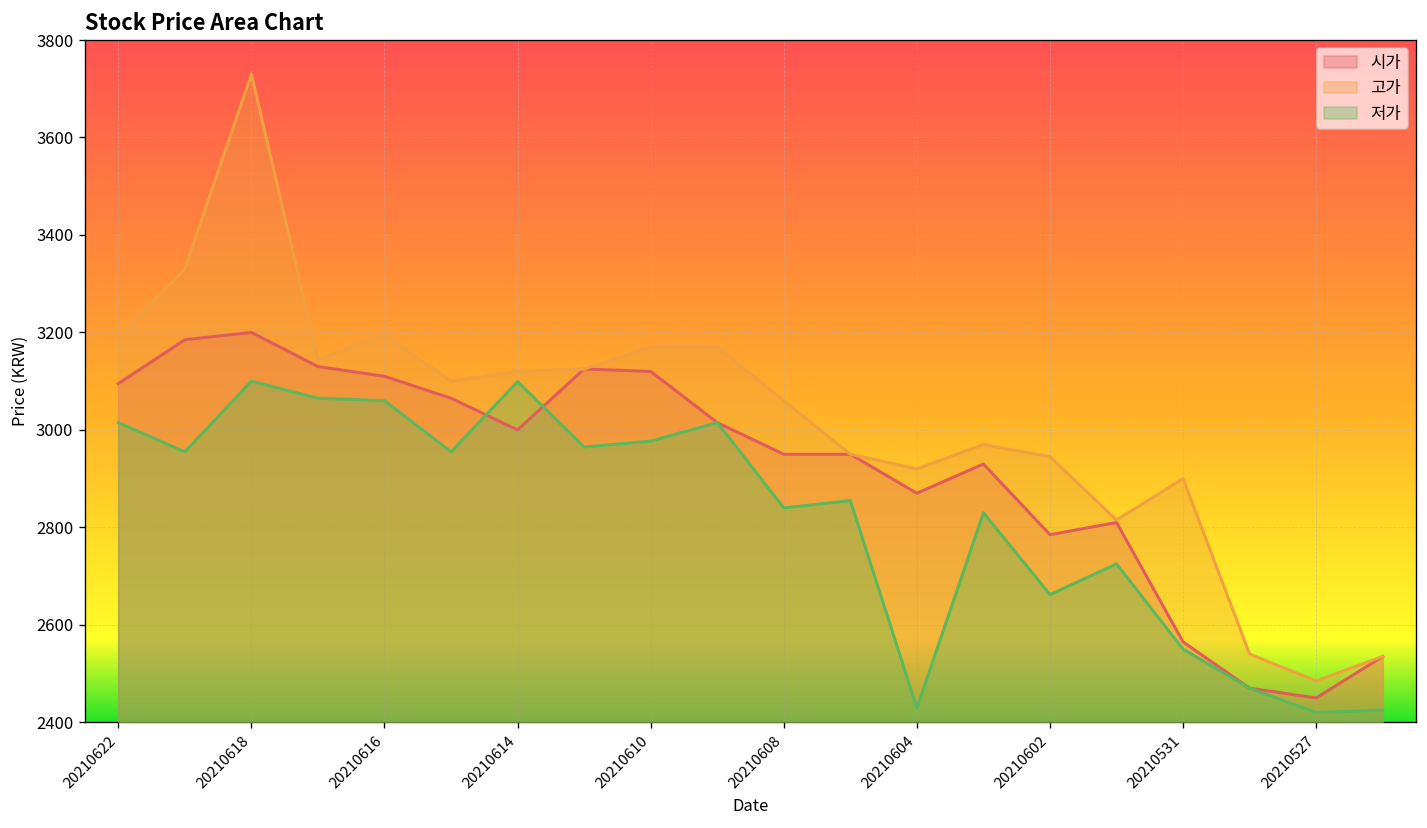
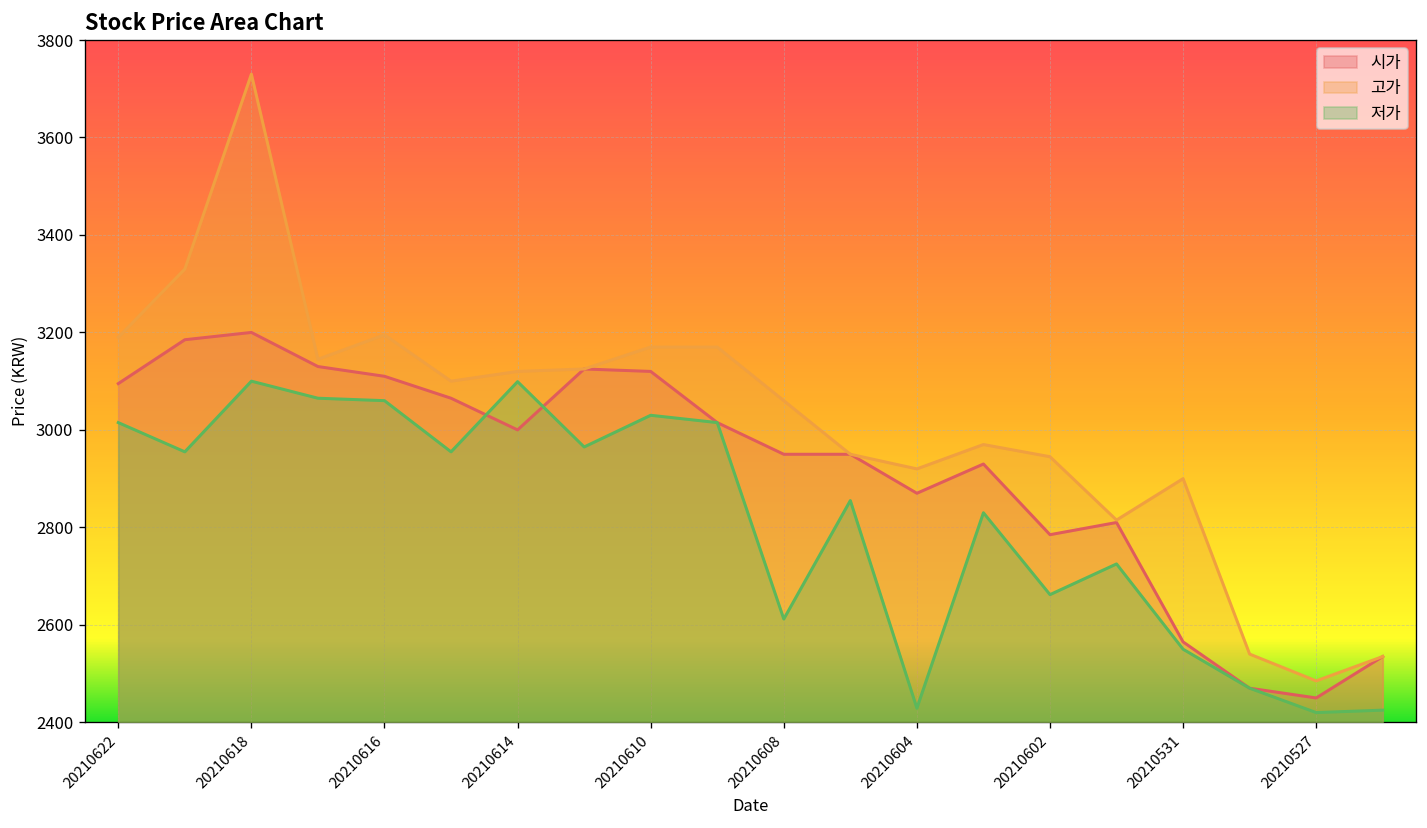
저가, 20210610: 2980 -> 3030
저가, 20210608: 2840 -> 2610
